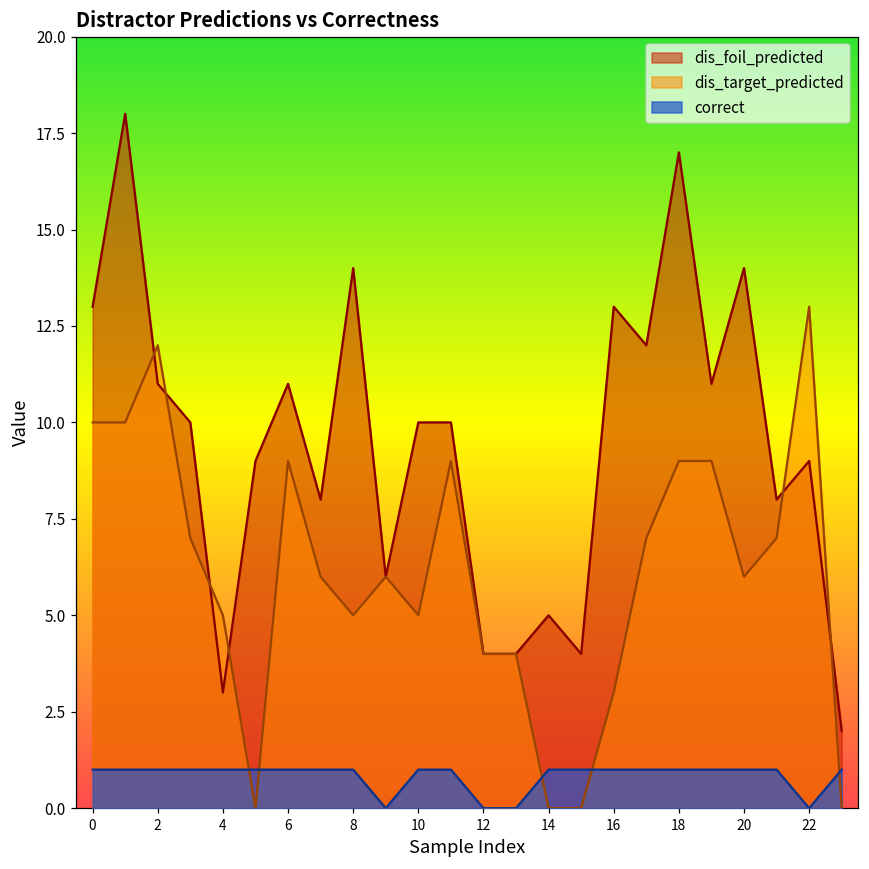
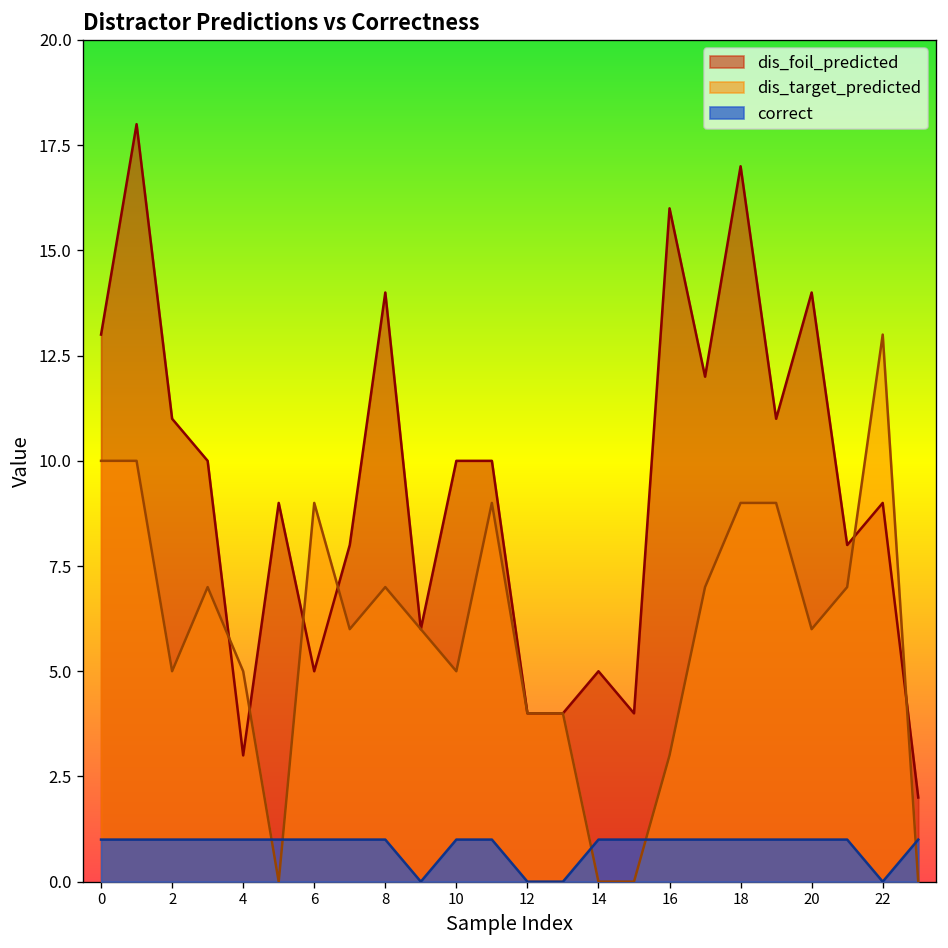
dis_target_predicted, 2: 12 -> 5
dis_foil_predicted, 6: 11 -> 5
dis_target_predicted, 8: 5 -> 7
dis_foil_predicted, 16: 13 -> 16
